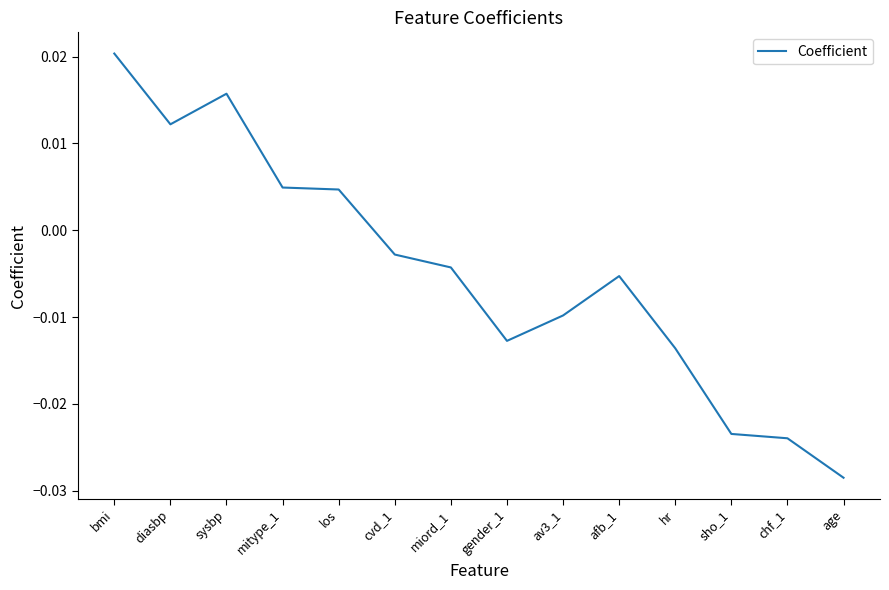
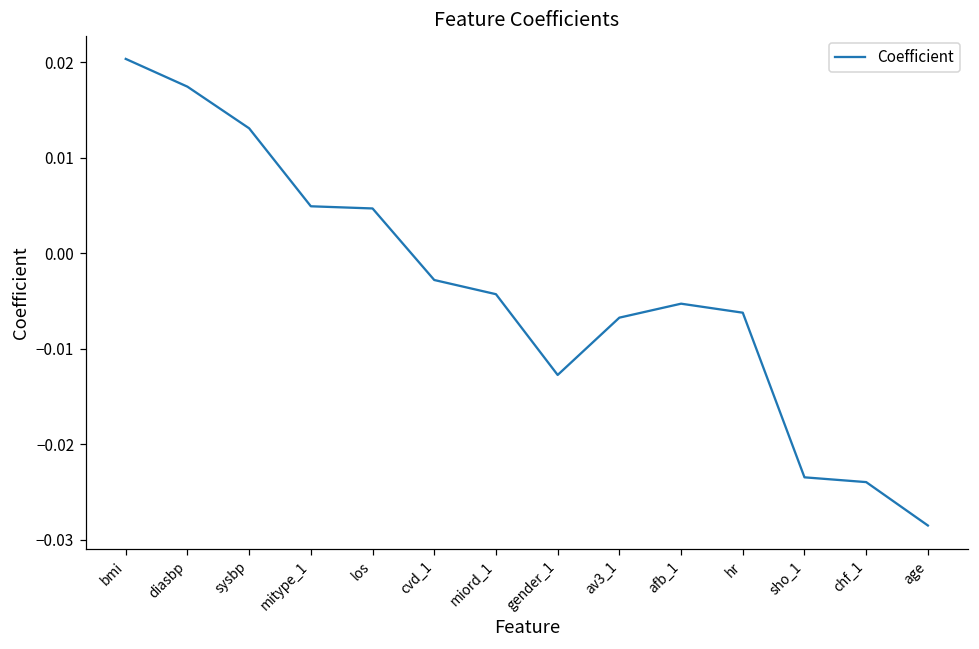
diasbp: 0.012 -> 0.017
sysbp: 0.016 -> 0.013
av3_1: -0.010 -> -0.007
hr: -0.014 -> -0.006
